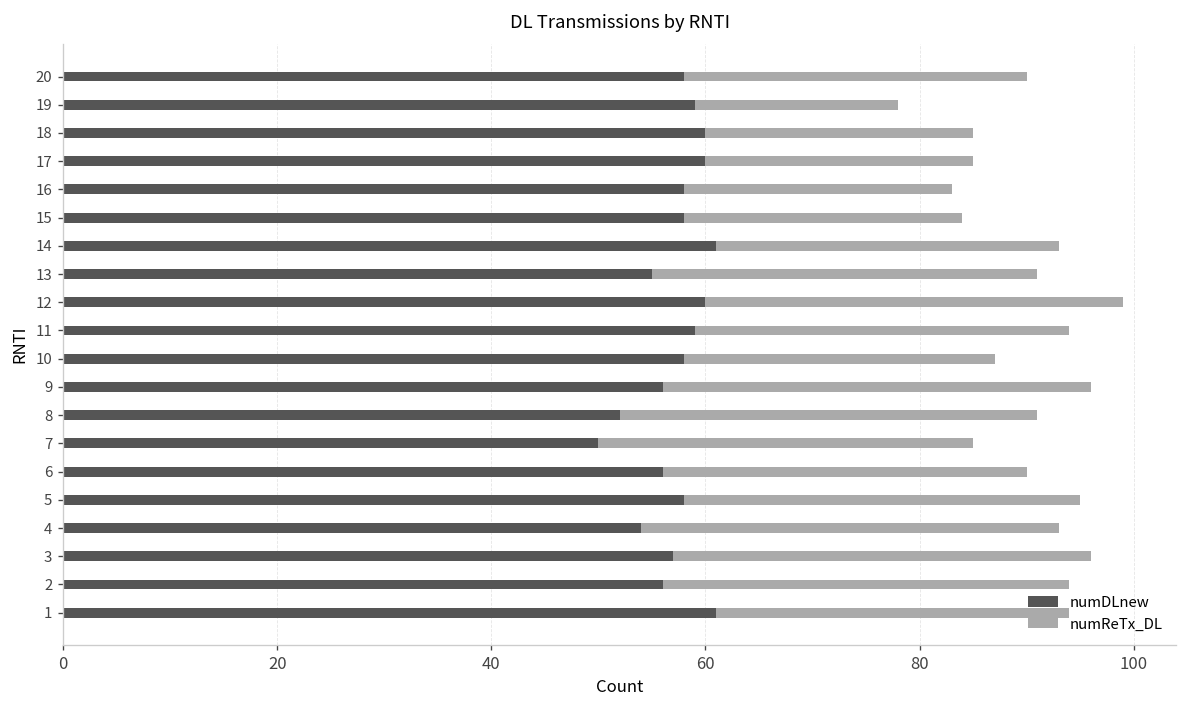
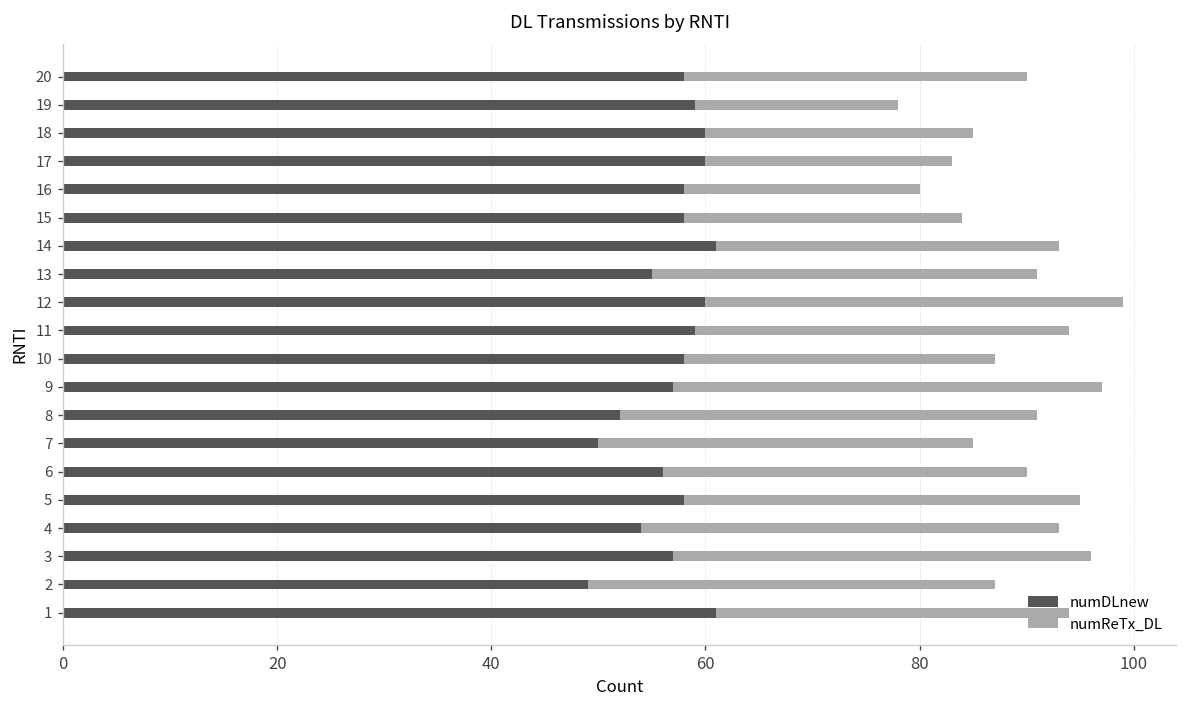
numReTx_DL, 17: 25 -> 23
numReTx_DL, 16: 25 -> 22
numDLnew, 9: 56 -> 57
numDLnew, 2: 56 -> 49
